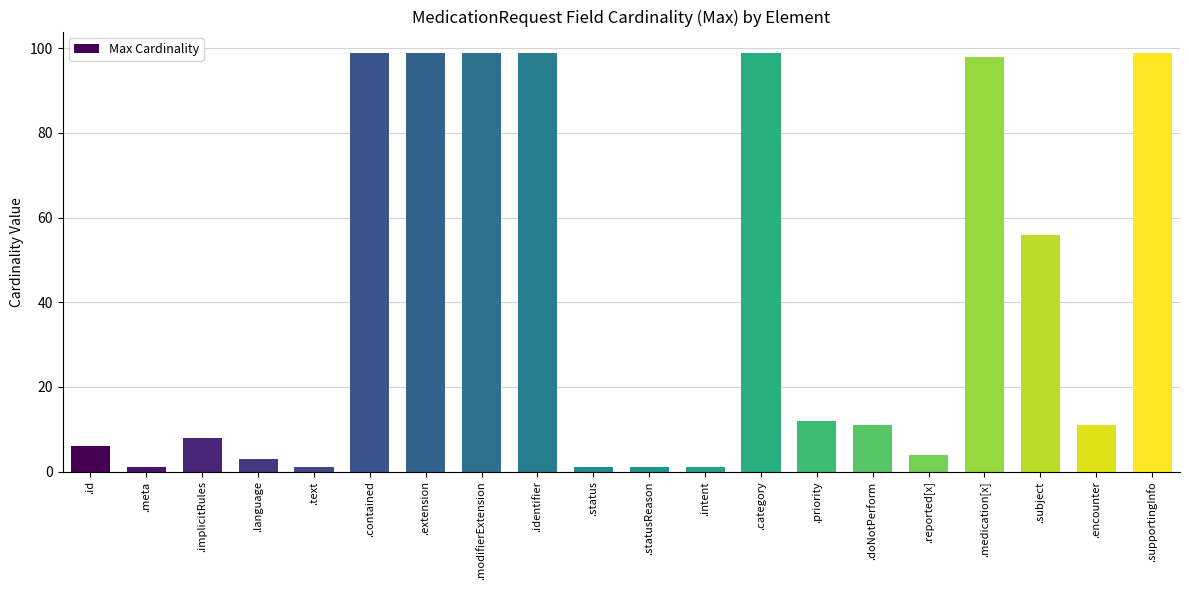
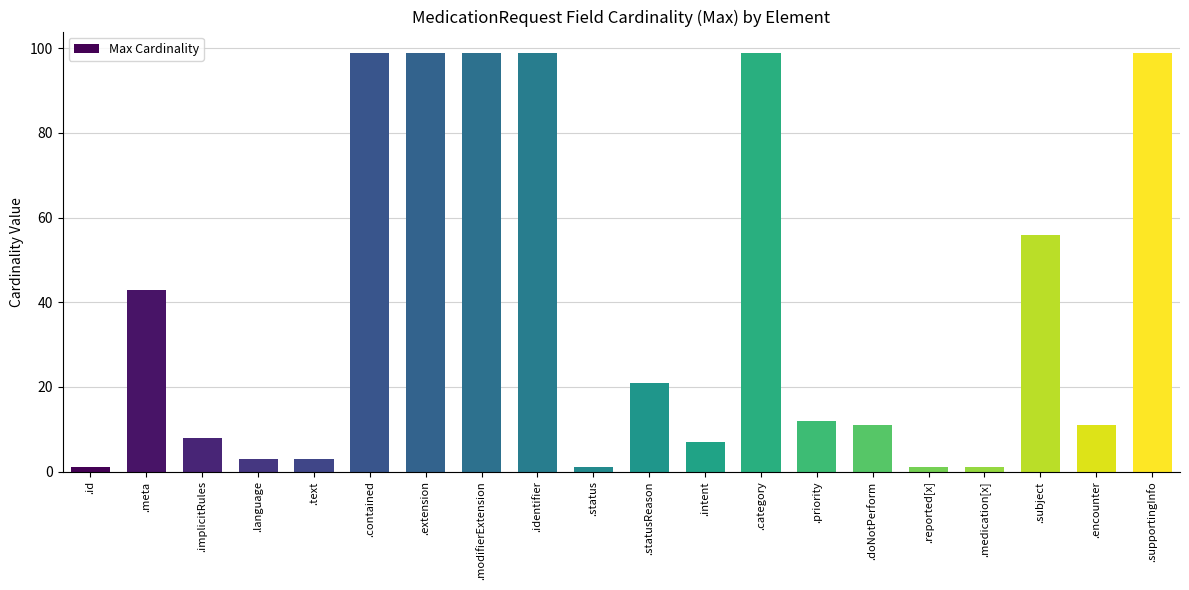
.id: 6 -> 1
.meta: 1 -> 43
.text: 1 -> 3
.statusReason: 1 -> 21
.intent: 1 -> 7
.reported[x]: 4 -> 1
.medication[x]: 98 -> 1
